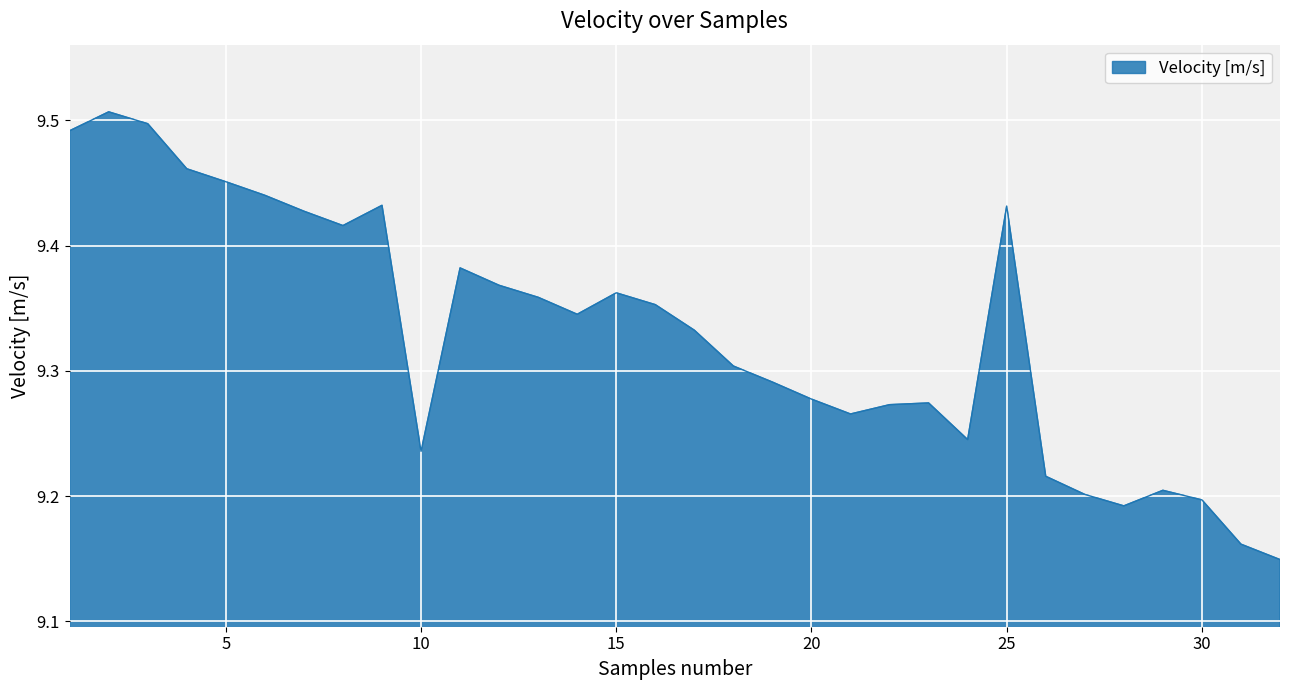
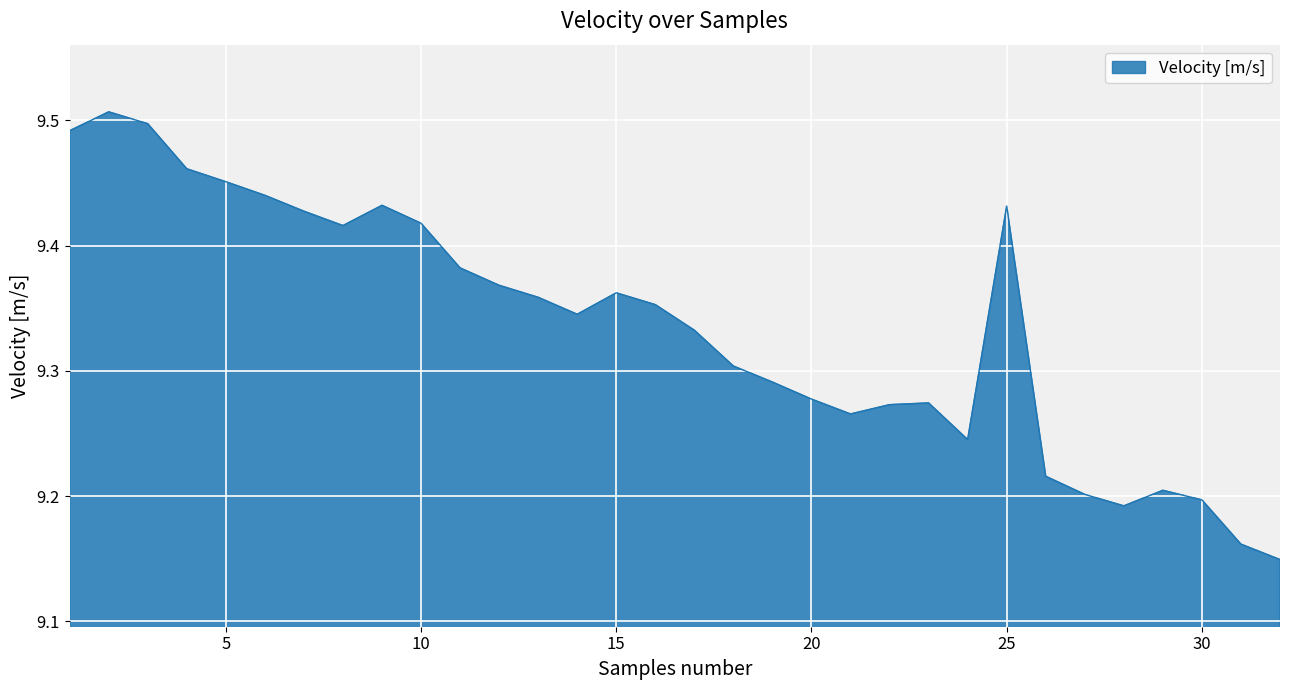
10: 9.236 -> 9.418
